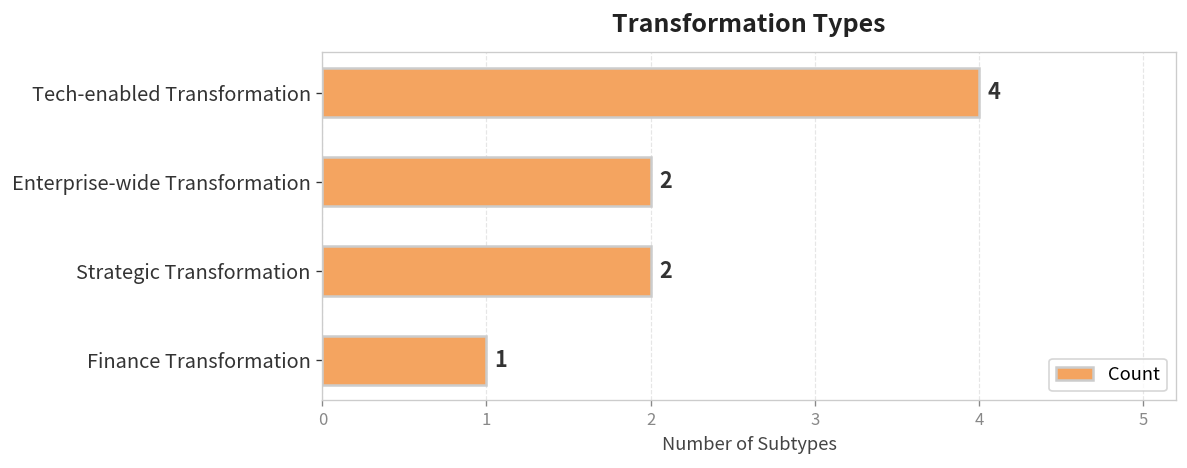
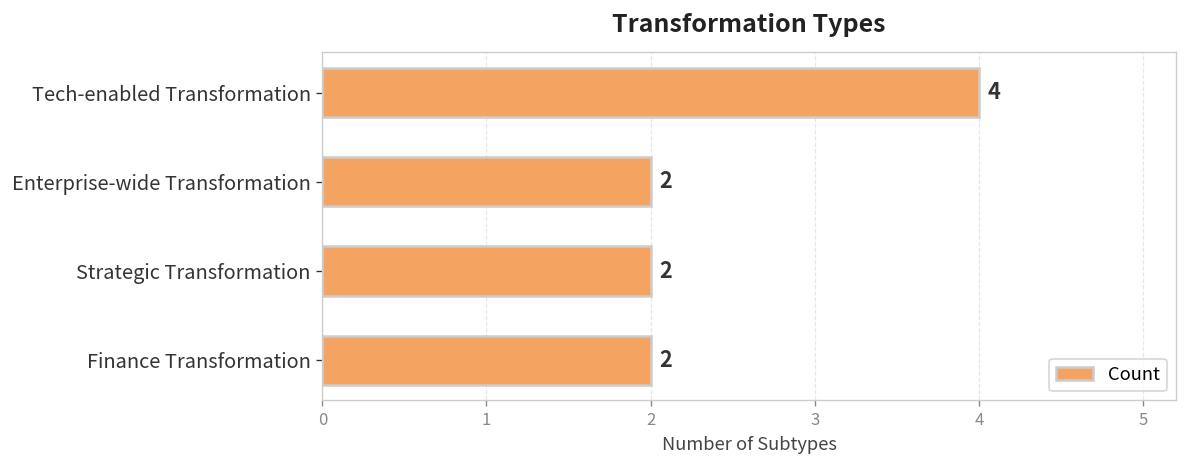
Finance Transformation: 1 -> 2
